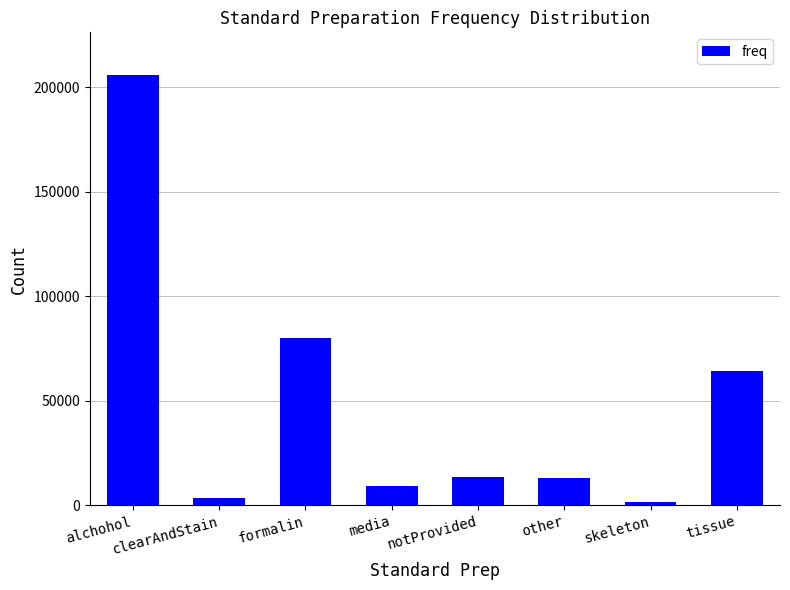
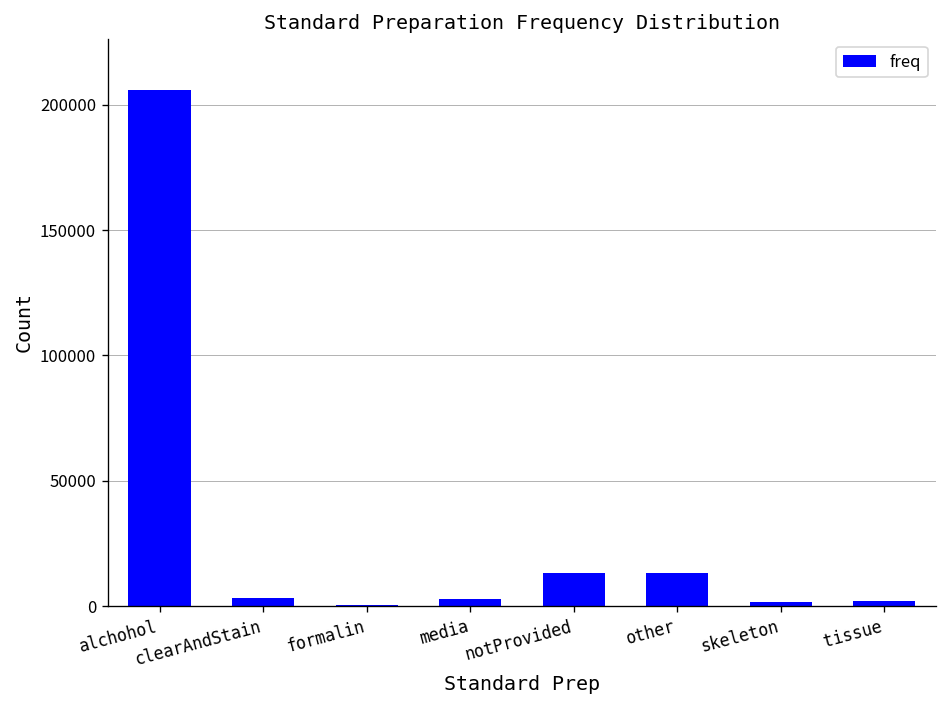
formalin: 80000 -> 0
media: 9000 -> 3000
tissue: 64000 -> 2000
